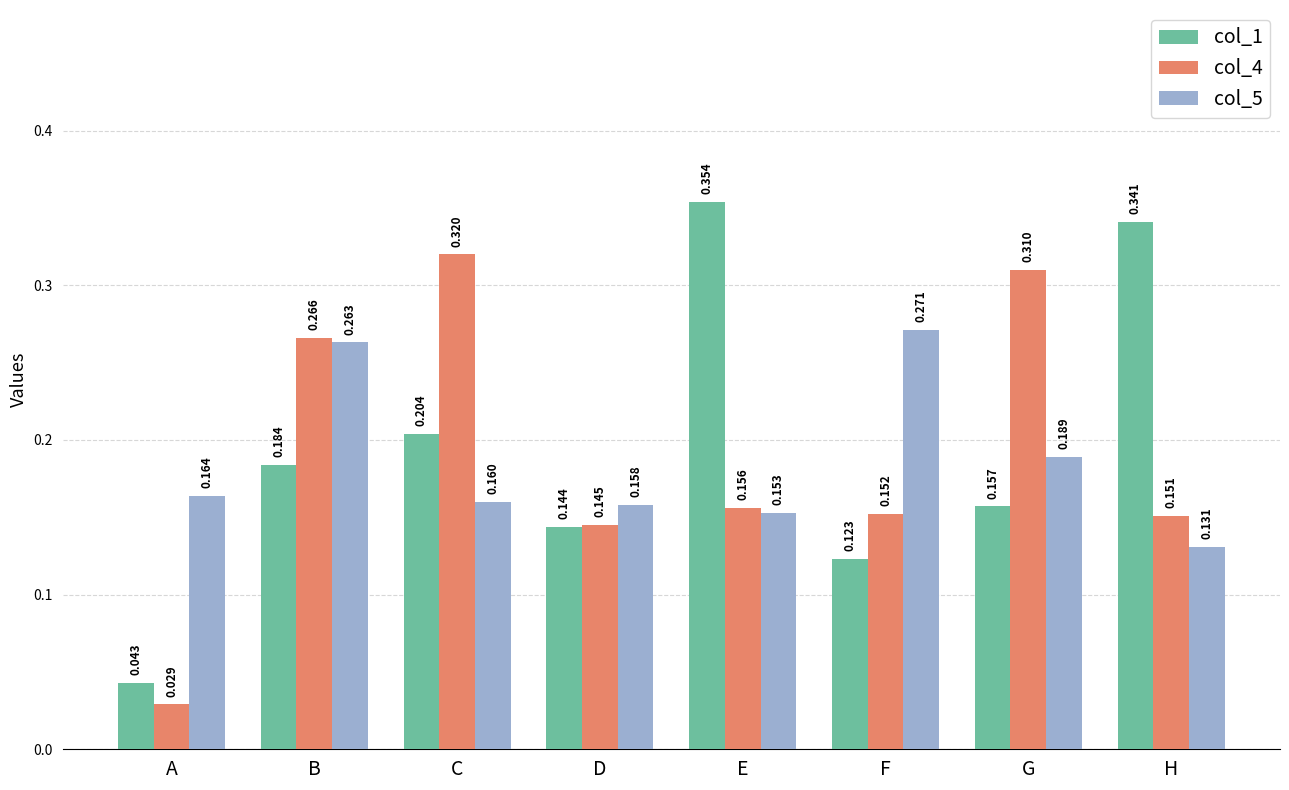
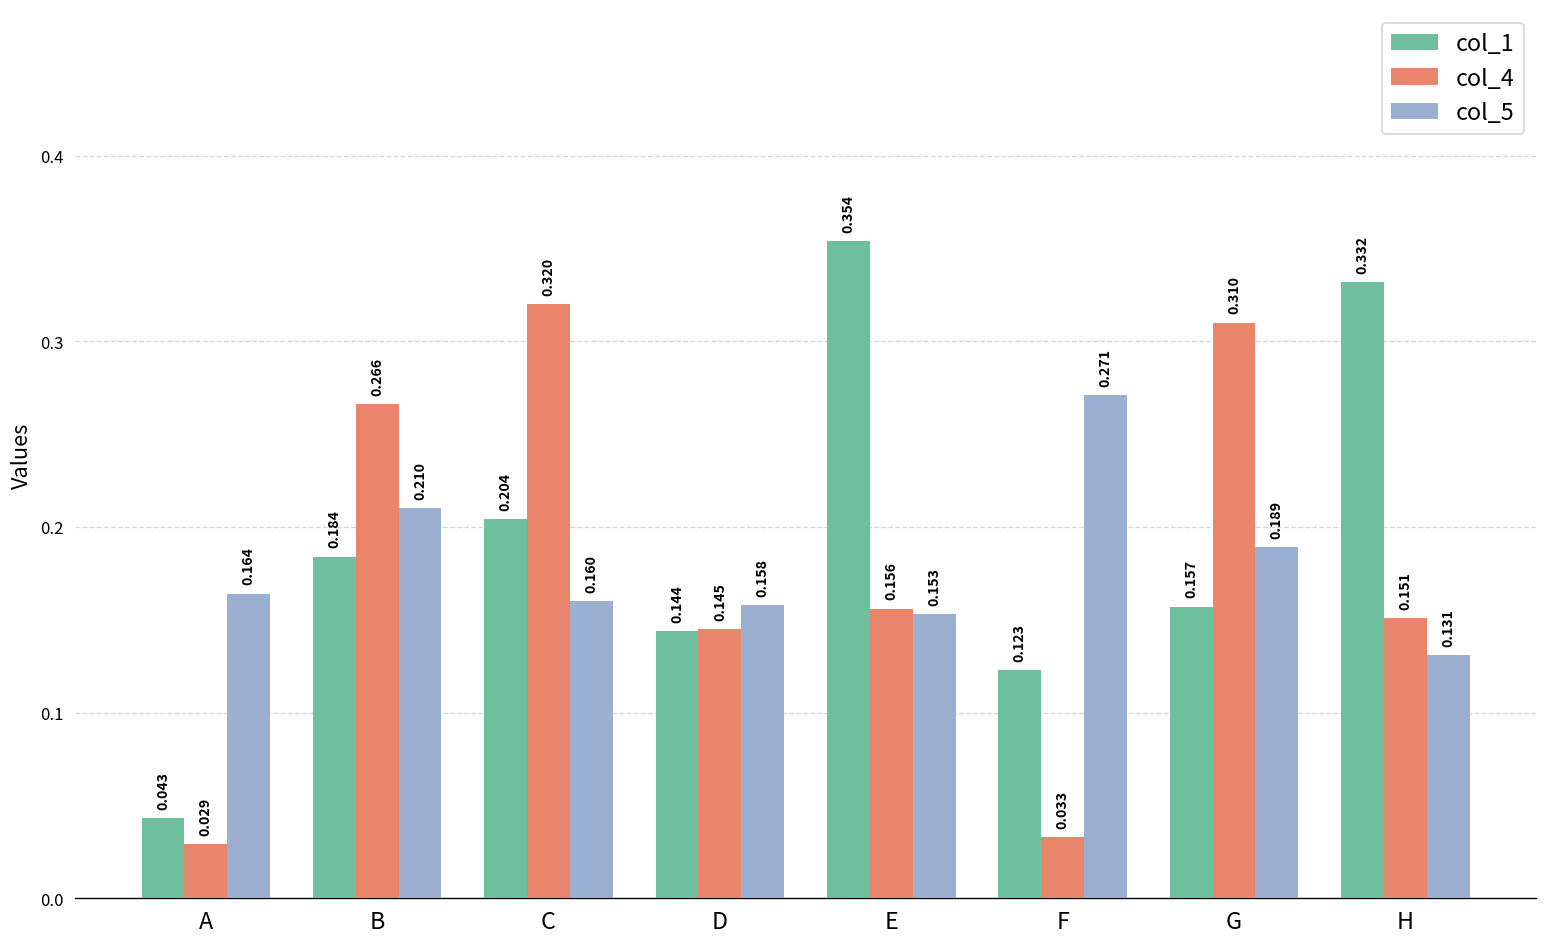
col_5, B: 0.263 -> 0.210
col_4, F: 0.152 -> 0.033
col_1, H: 0.341 -> 0.332
